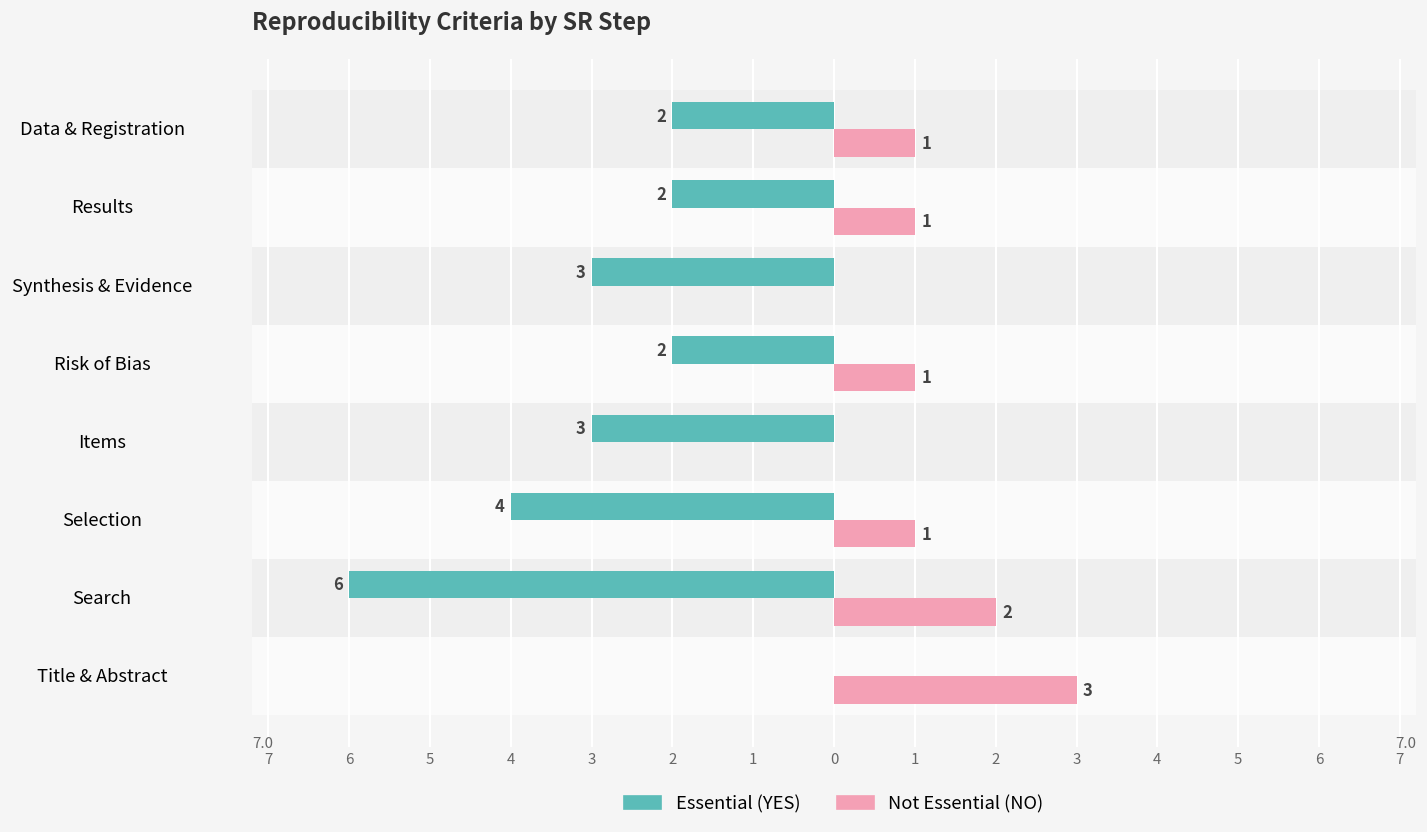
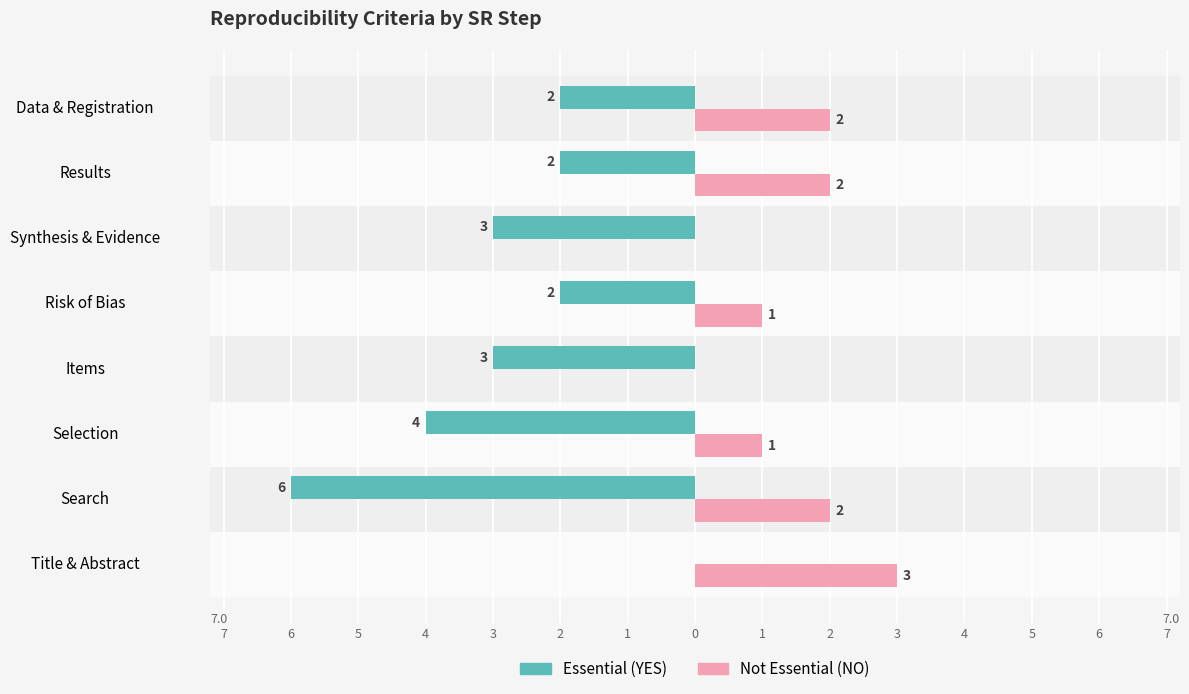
Not Essential (NO), Data & Registration: 1 -> 2
Not Essential (NO), Results: 1 -> 2
